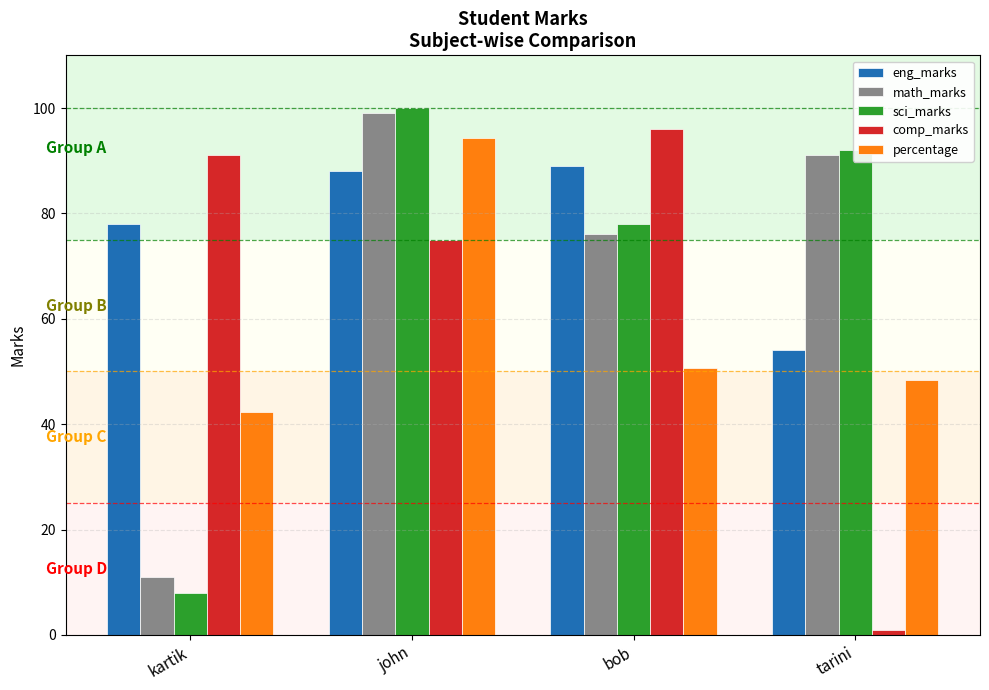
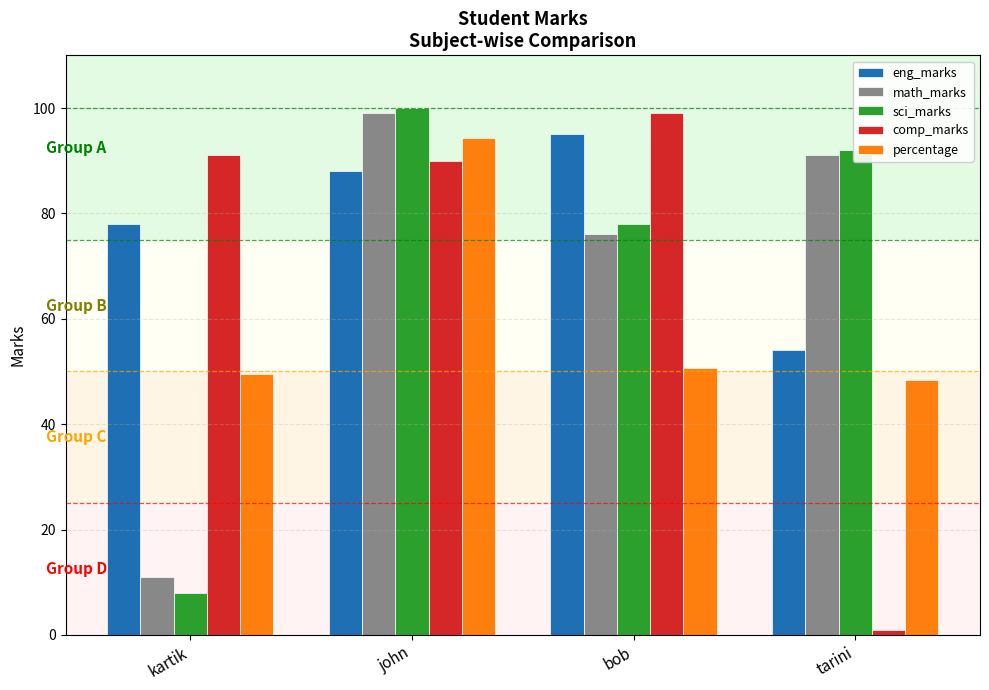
percentage, kartik: 42 -> 50
comp_marks, john: 75 -> 90
eng_marks, bob: 89 -> 95
comp_marks, bob: 96 -> 99
